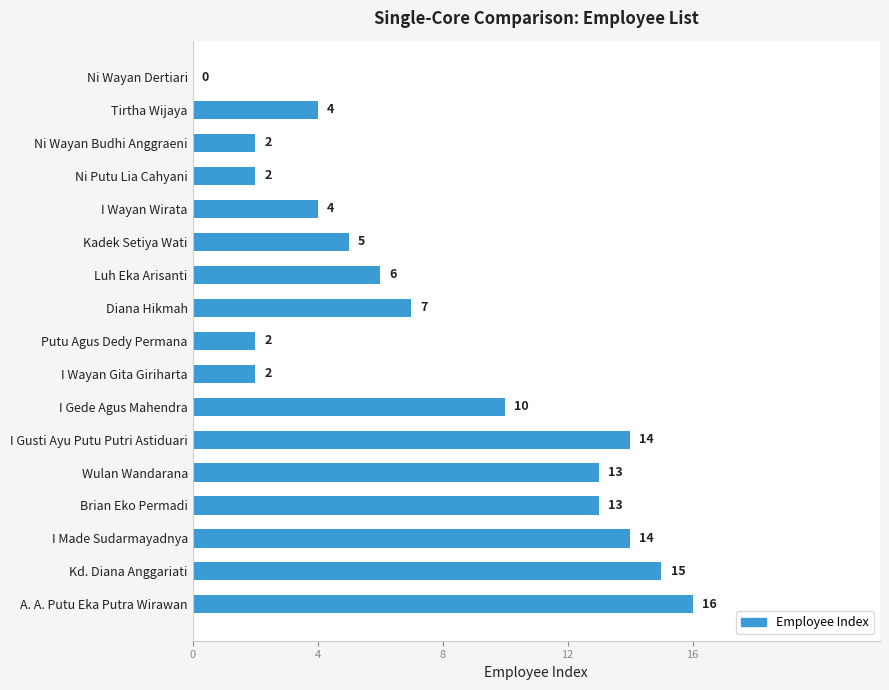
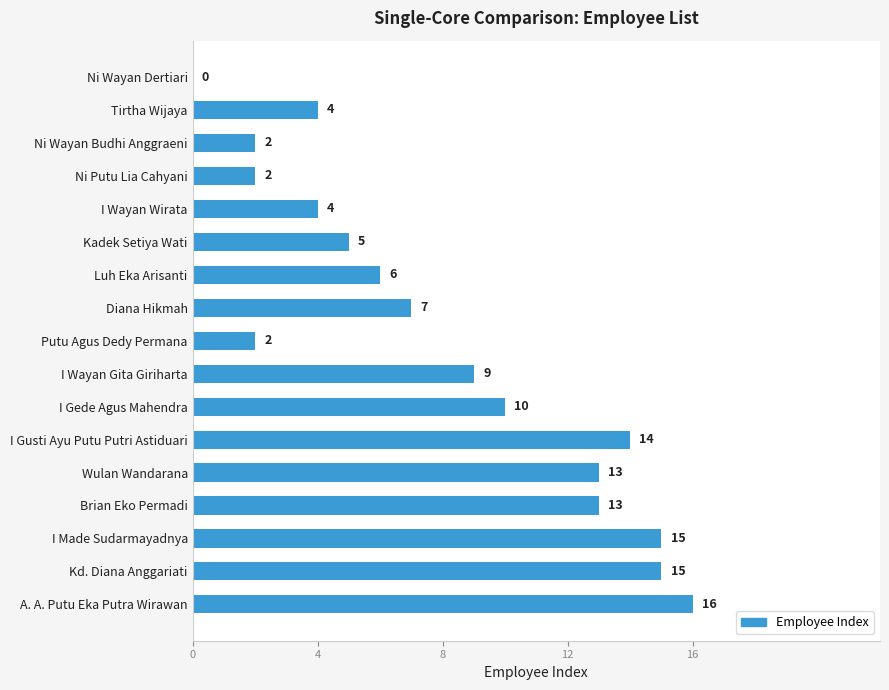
I Wayan Gita Giriharta: 2 -> 9
I Made Sudarmayadnya: 14 -> 15
